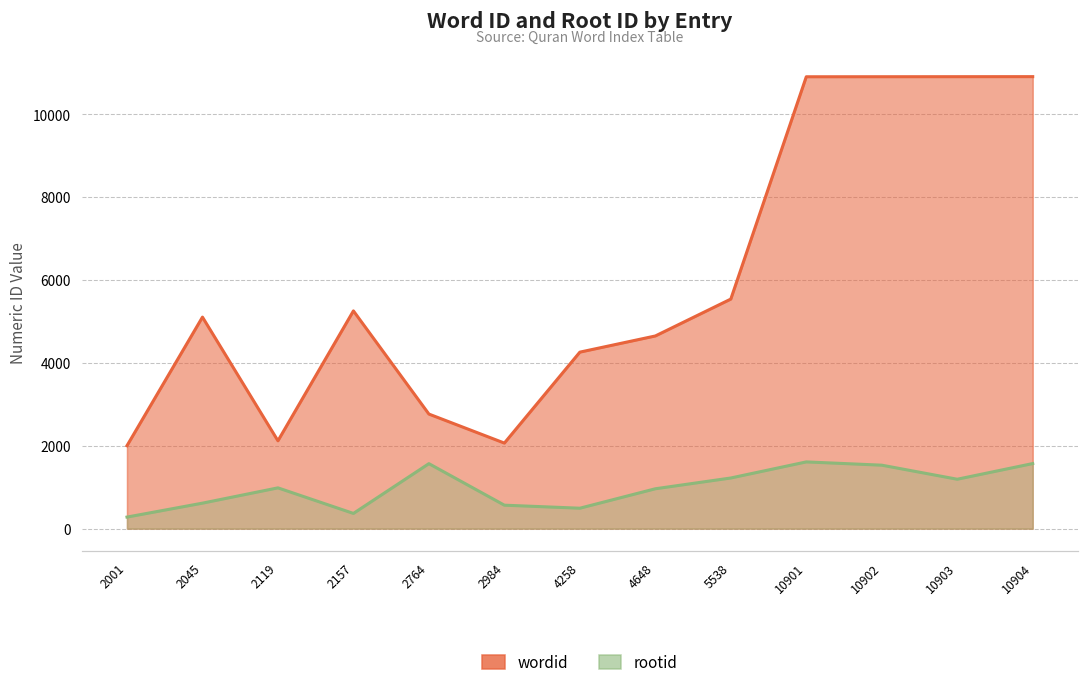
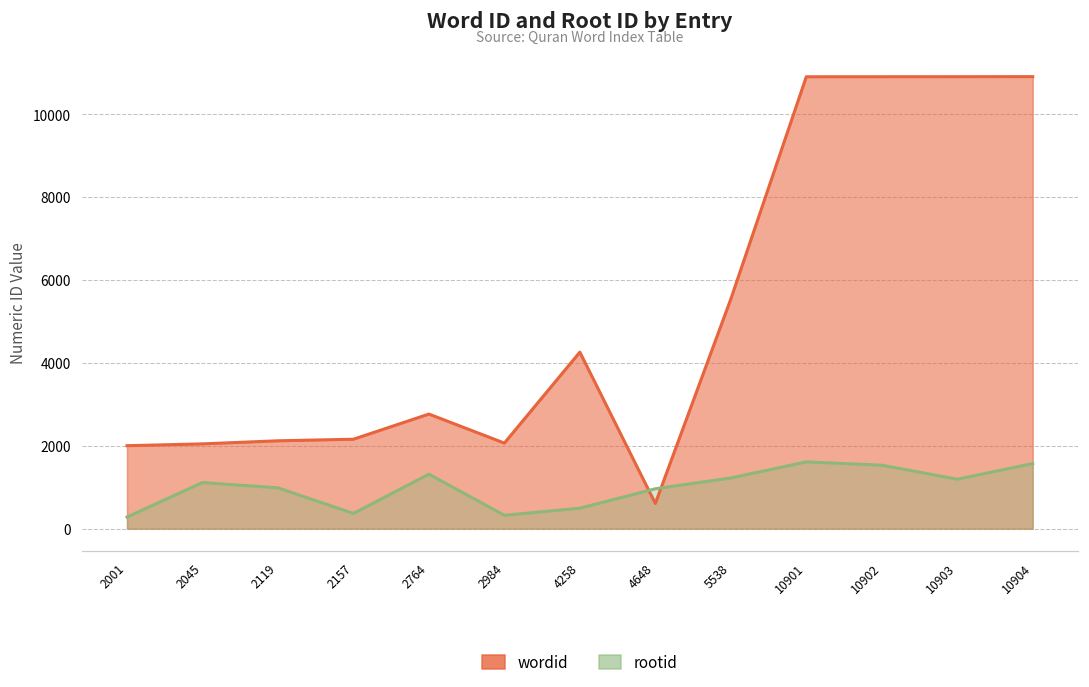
wordid, 2045: 5100 -> 2000
rootid, 2045: 600 -> 1100
wordid, 2157: 5300 -> 2200
rootid, 2764: 1600 -> 1300
rootid, 2984: 600 -> 300
wordid, 4648: 4600 -> 600
